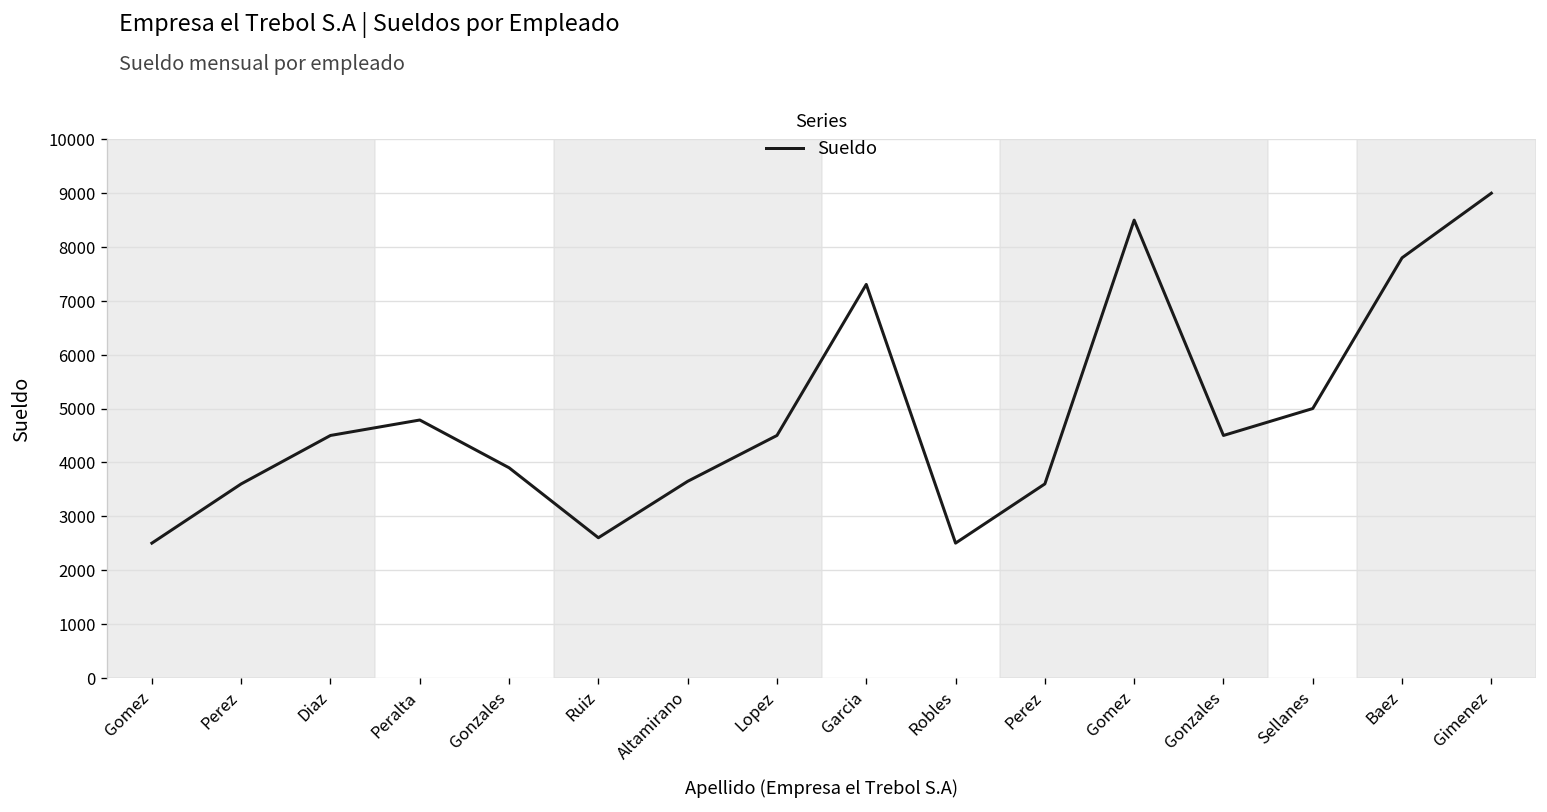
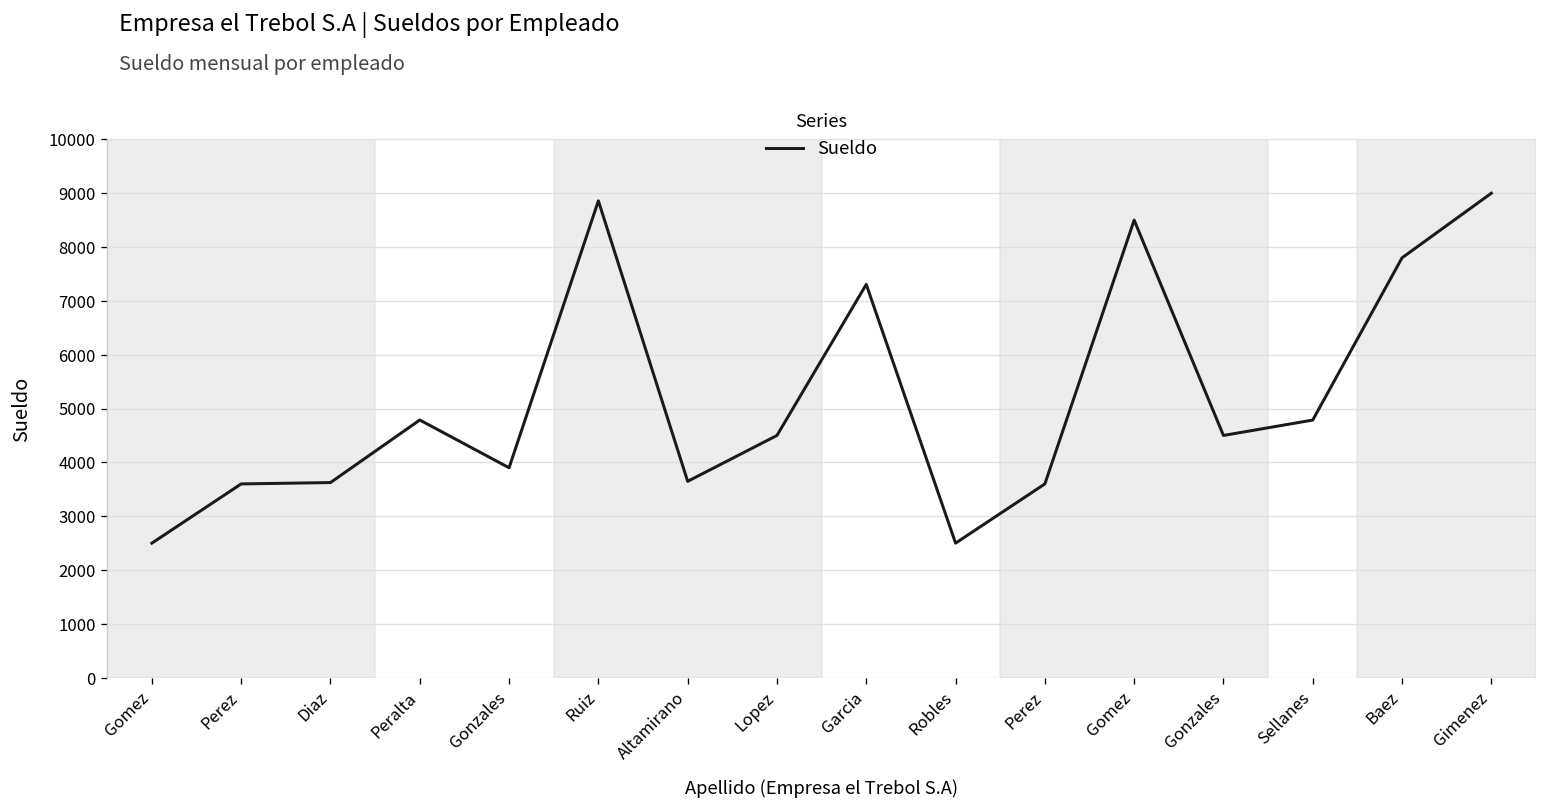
Diaz: 4500 -> 3600
Ruiz: 2600 -> 8900
Sellanes: 5000 -> 4800
